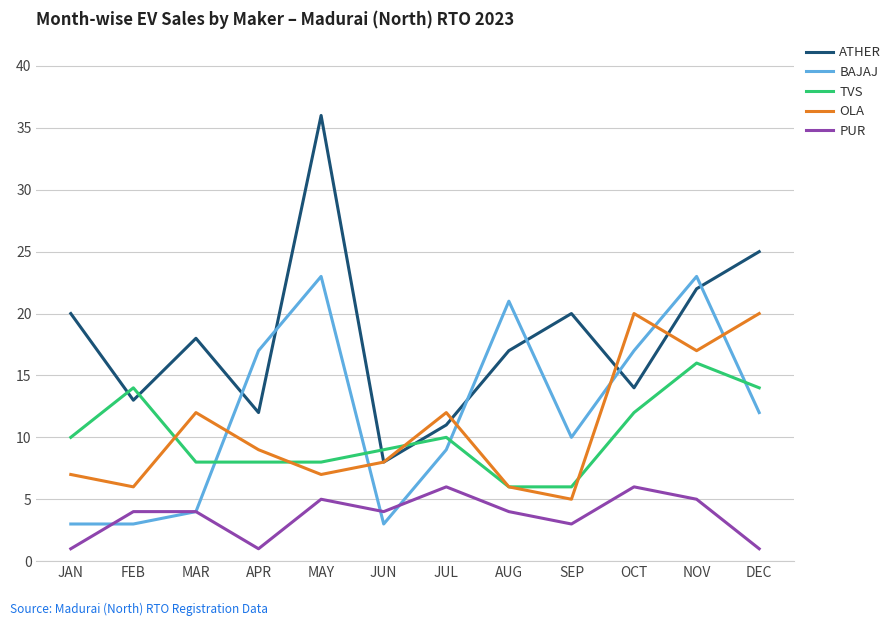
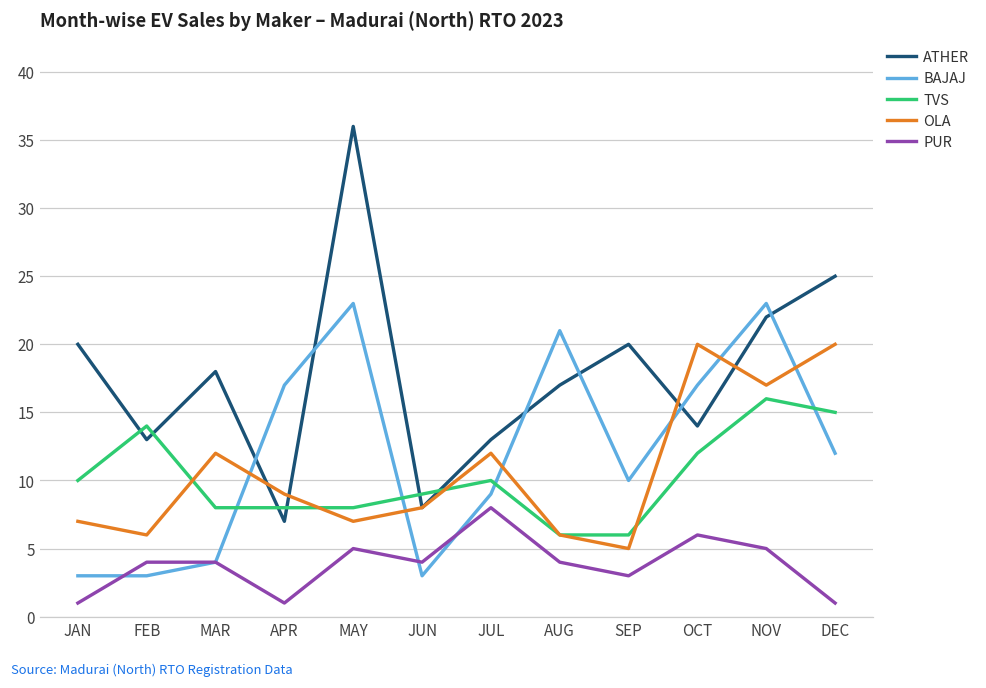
ATHER, APR: 12 -> 7
ATHER, JUL: 11 -> 13
PUR, JUL: 6 -> 8
TVS, DEC: 14 -> 15
